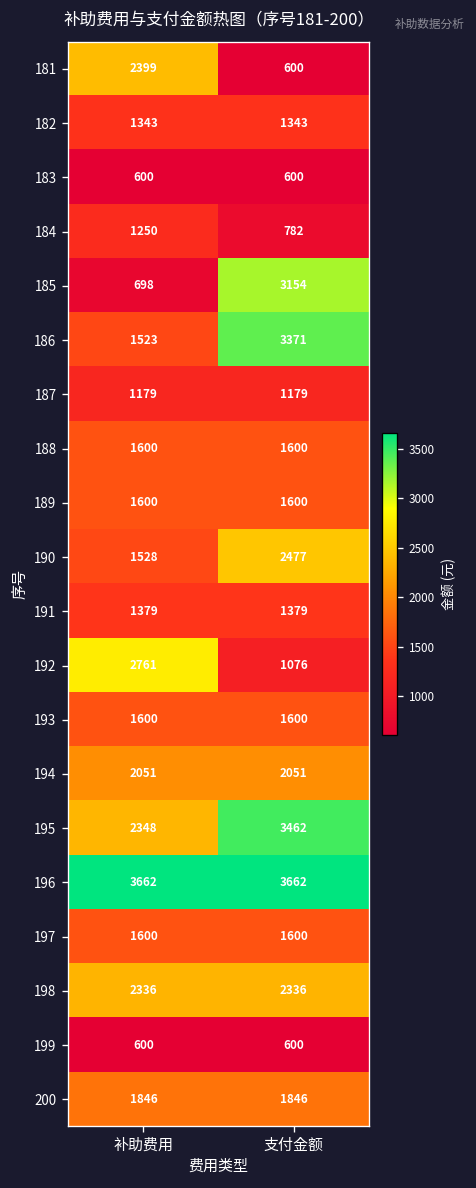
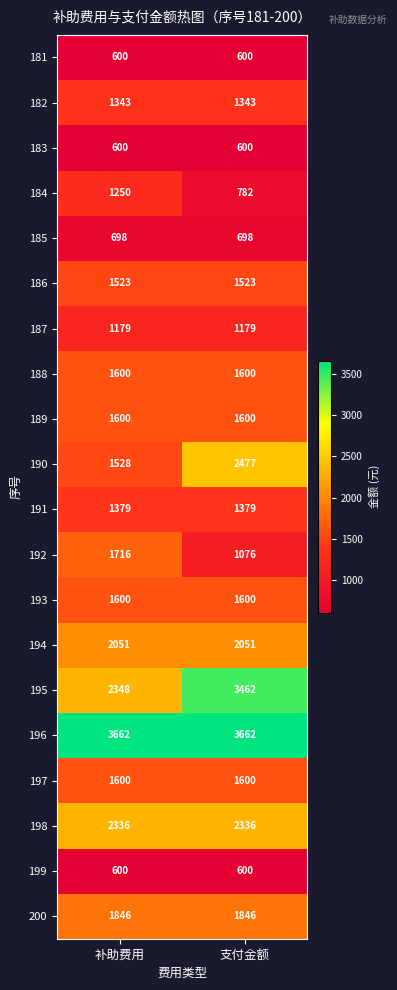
181, 补助费用: 2399 -> 600
185, 支付金额: 3154 -> 698
186, 支付金额: 3371 -> 1523
192, 补助费用: 2761 -> 1716
